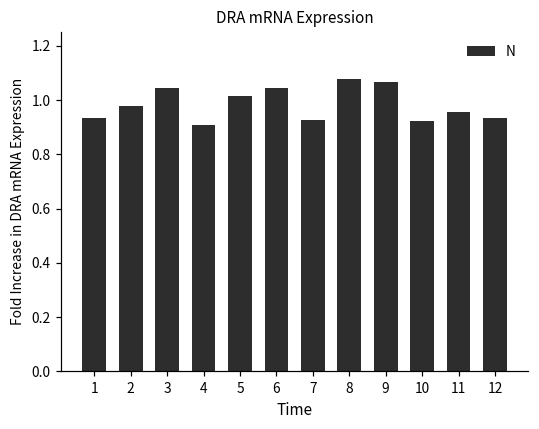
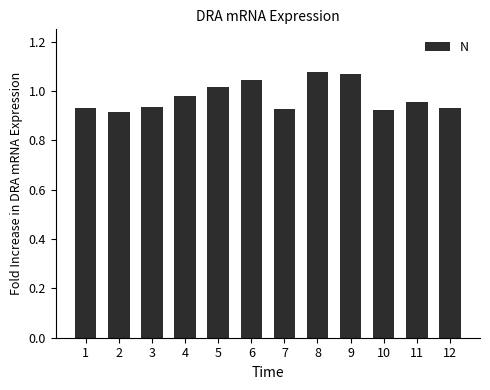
2: 0.98 -> 0.91
3: 1.04 -> 0.94
4: 0.91 -> 0.98
